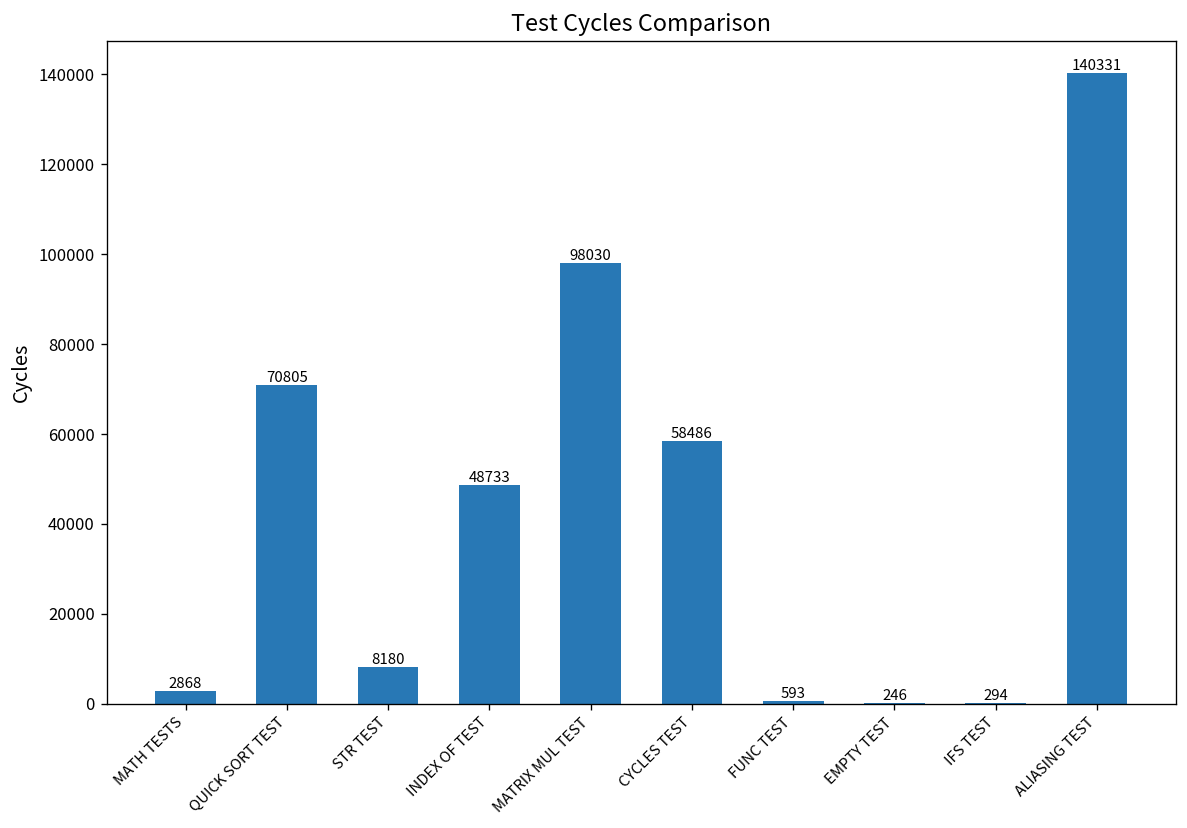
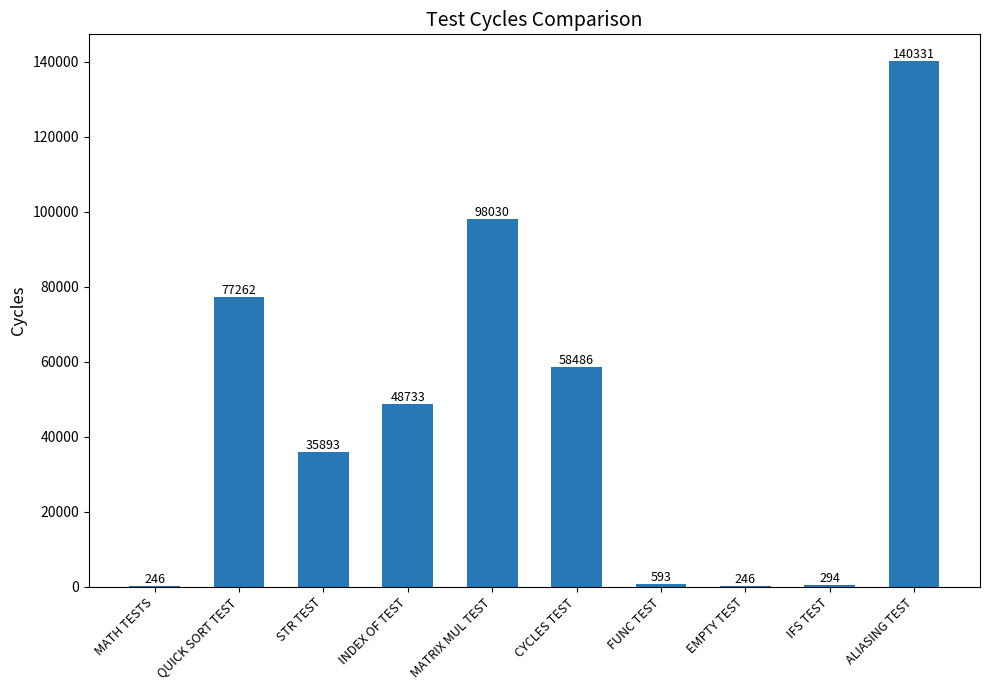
MATH TESTS: 2868 -> 246
QUICK SORT TEST: 70805 -> 77262
STR TEST: 8180 -> 35893
